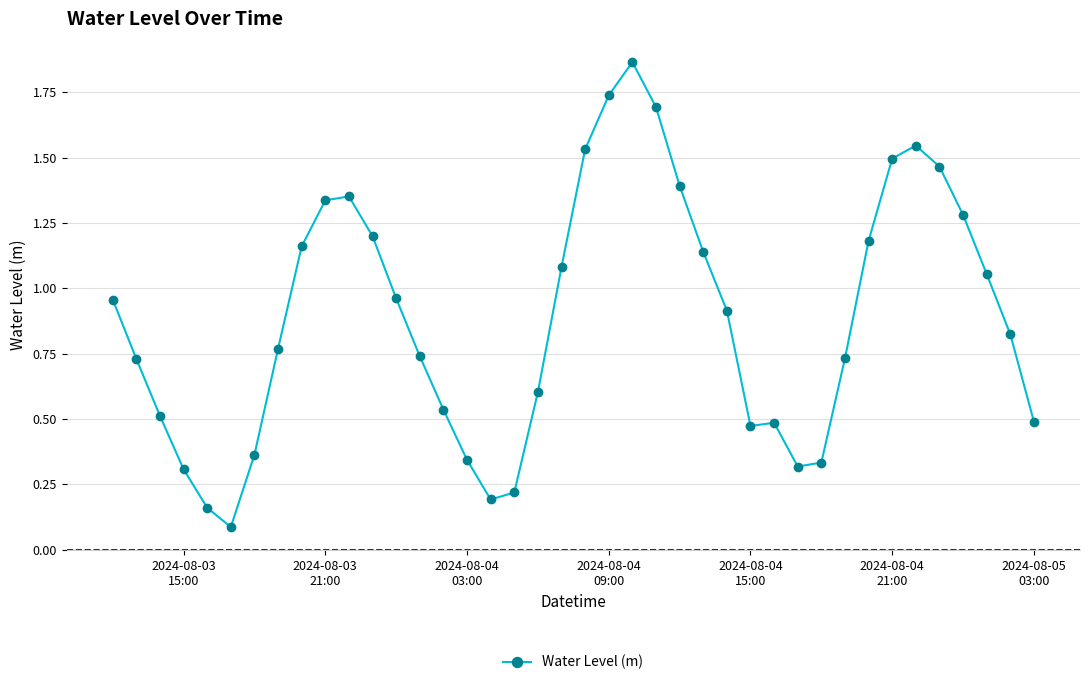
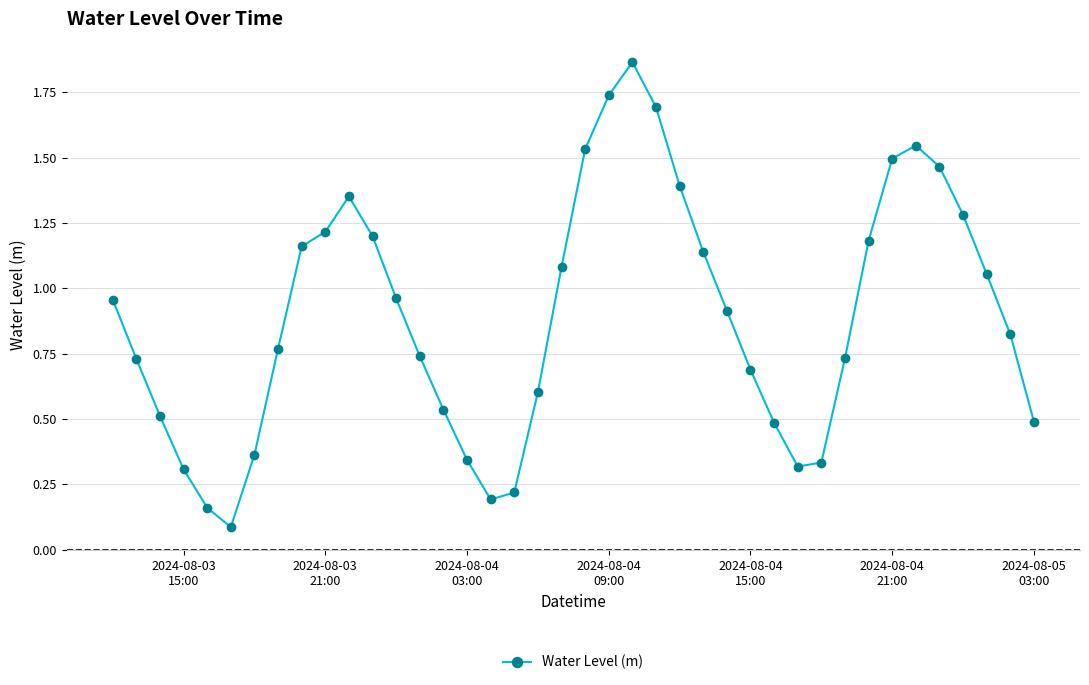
2024-08-03 21:00: 1.34 -> 1.22
2024-08-04 15:00: 0.47 -> 0.69
